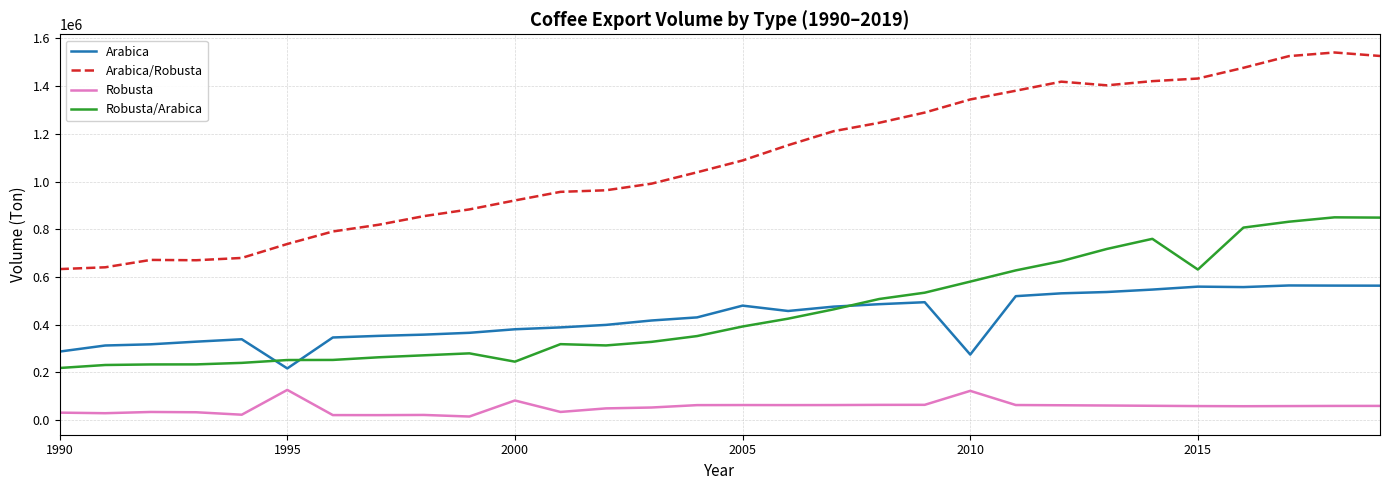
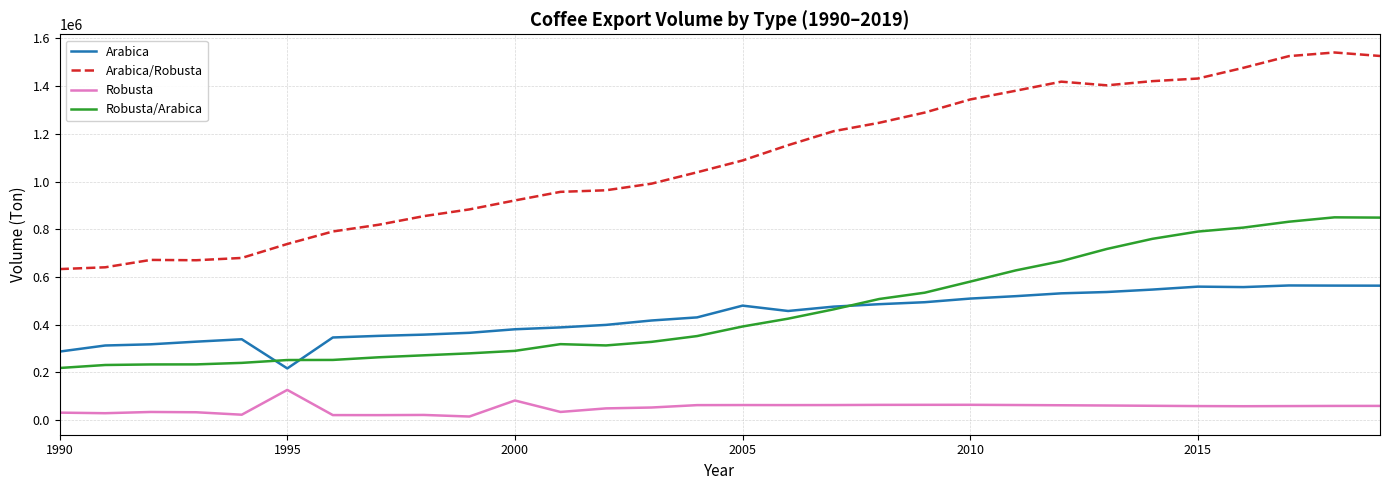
Robusta/Arabica, 2000: 250000 -> 290000
Arabica, 2010: 270000 -> 510000
Robusta, 2010: 120000 -> 60000
Robusta/Arabica, 2015: 630000 -> 790000
